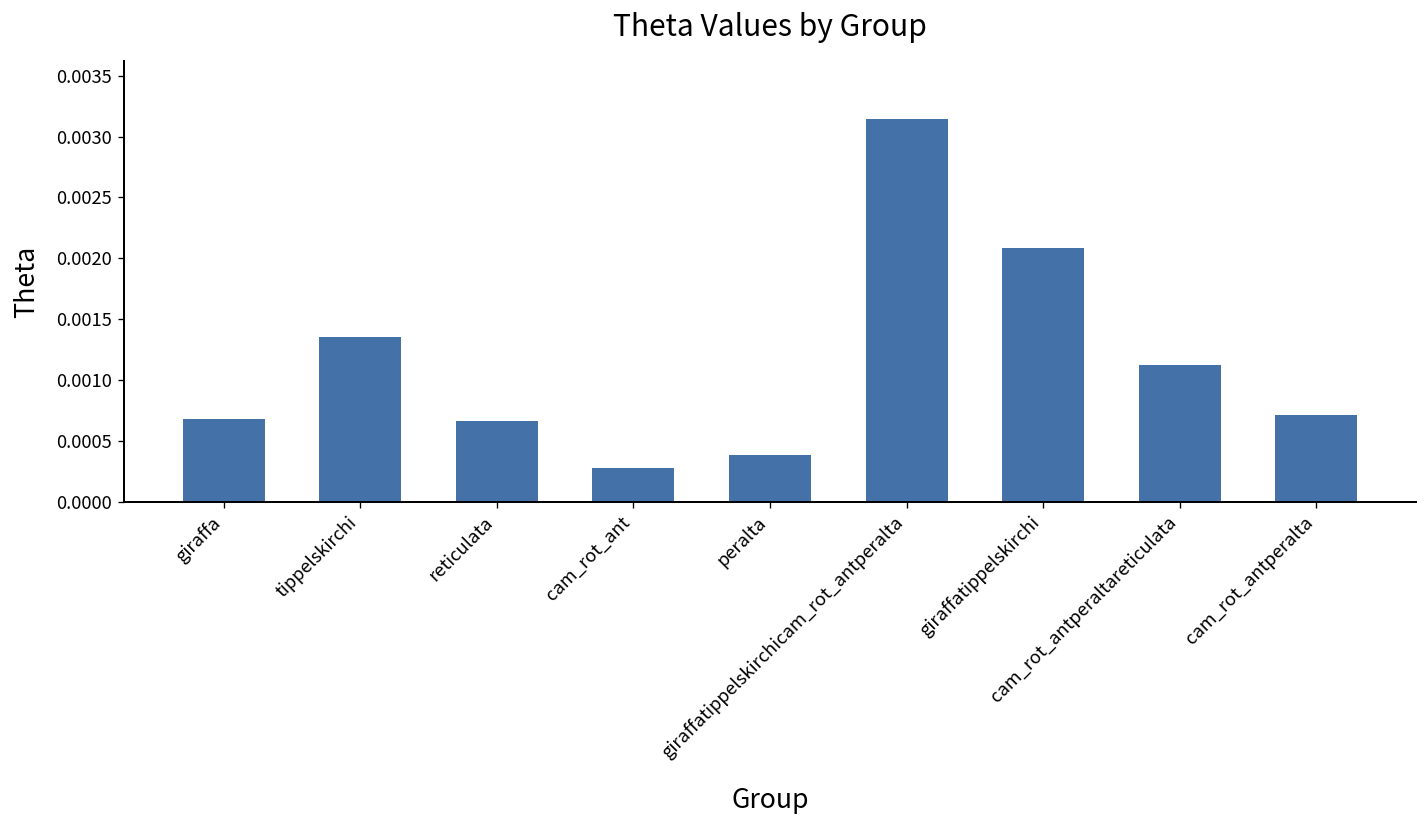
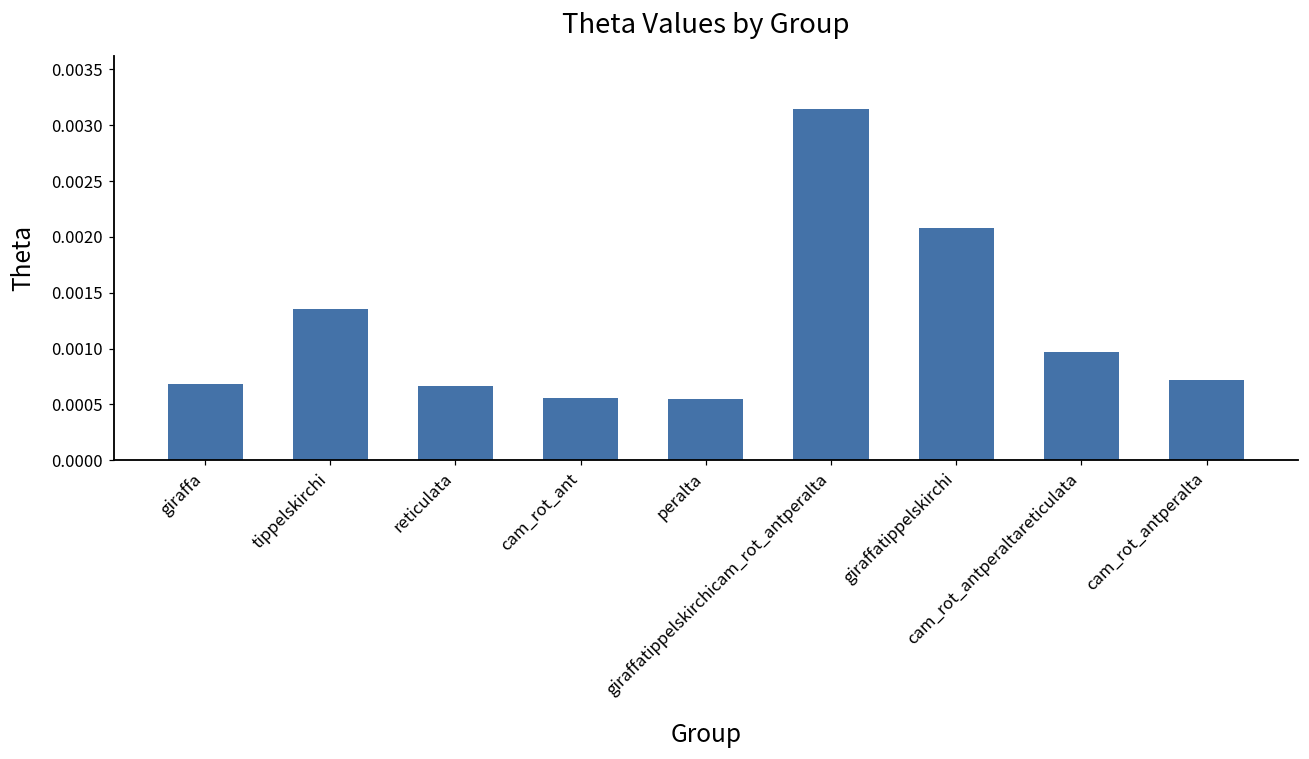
cam_rot_ant: 0.00028 -> 0.00055
peralta: 0.00039 -> 0.00055
cam_rot_antperaltareticulata: 0.00113 -> 0.00097
